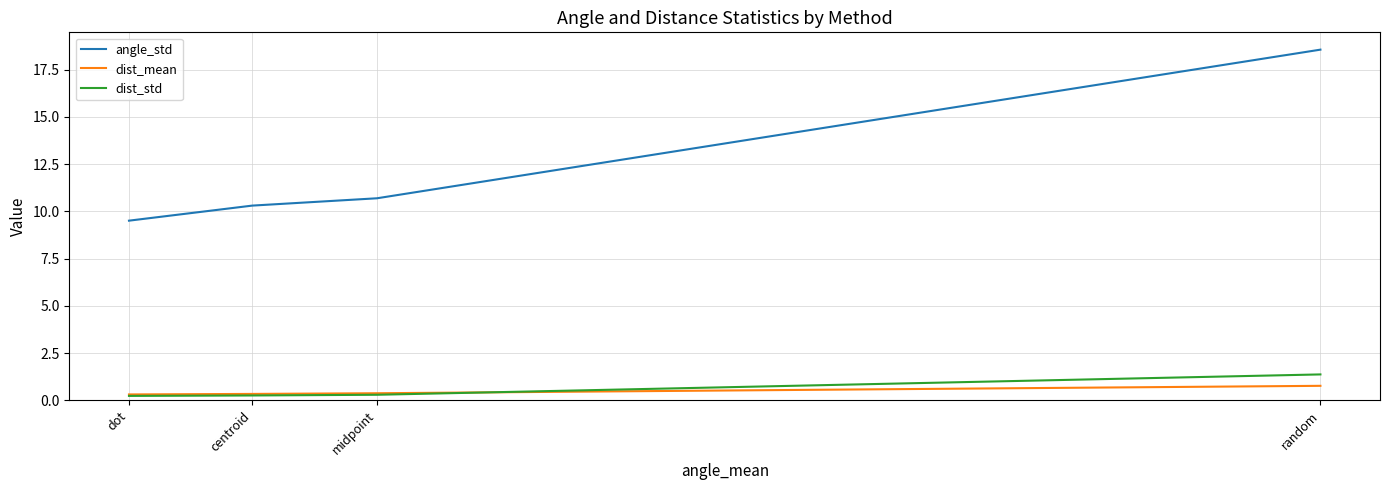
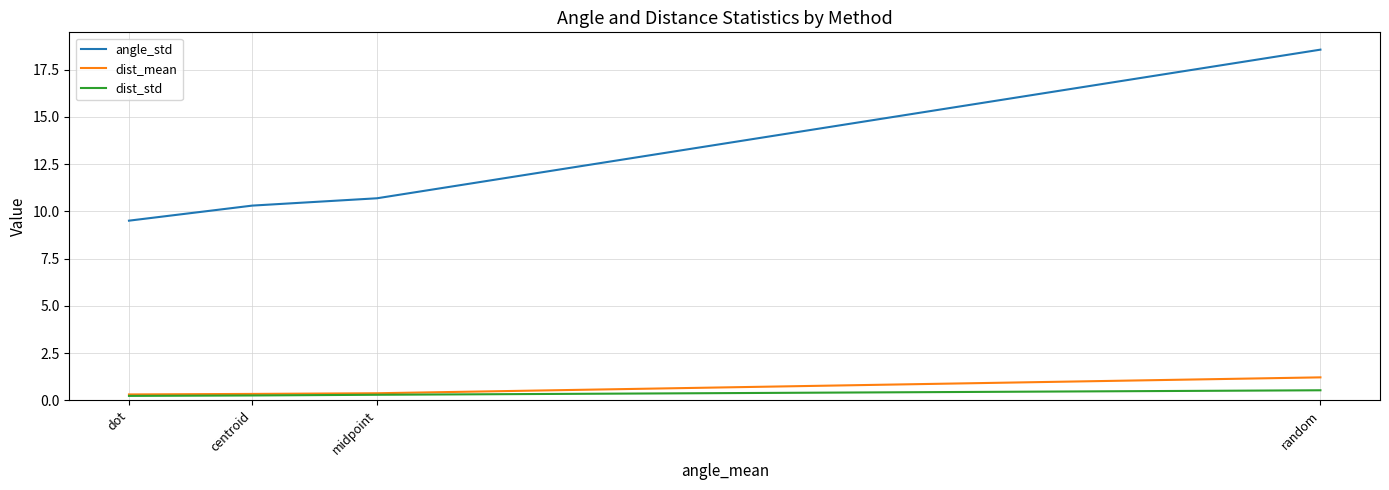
dist_mean, random: 0.8 -> 1.2
dist_std, random: 1.4 -> 0.5
